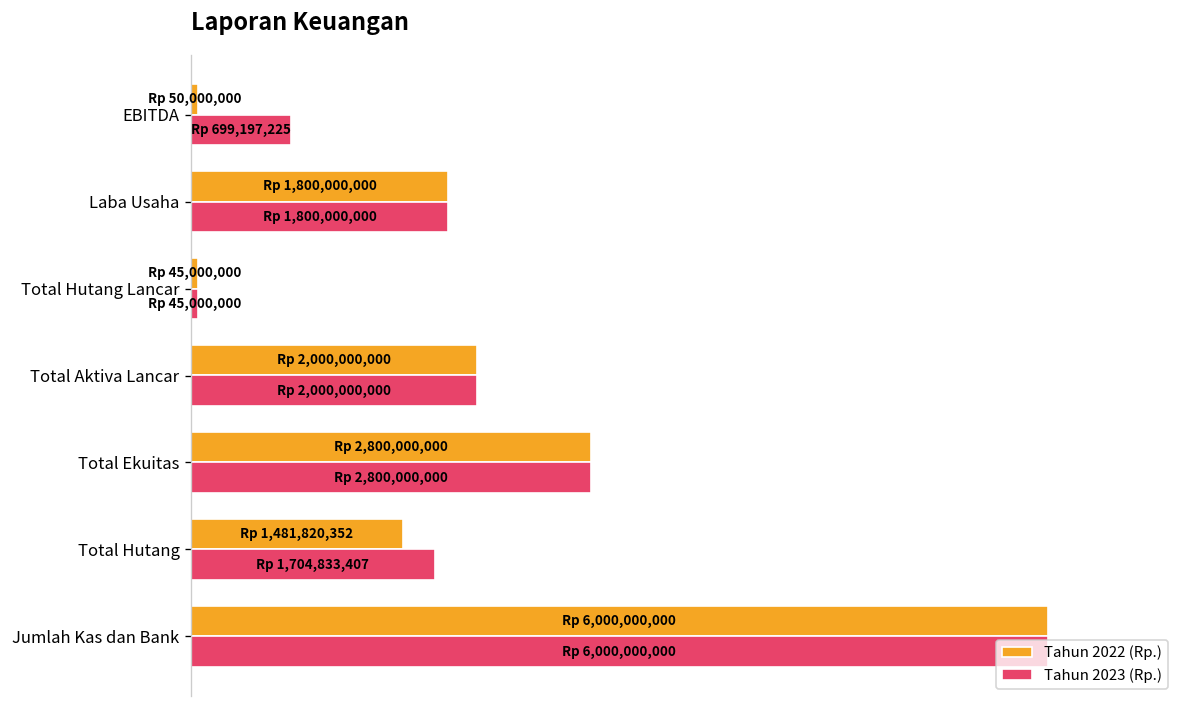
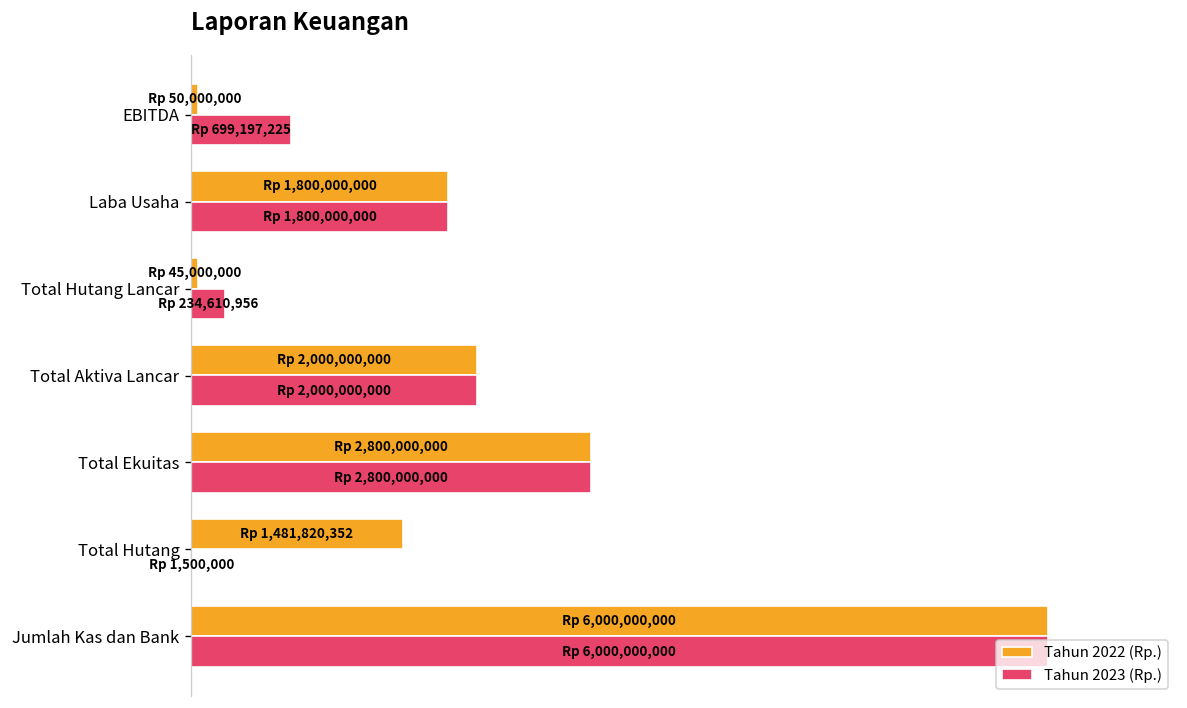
Tahun 2023 (Rp.), Total Hutang Lancar: 45,000,000 -> 234,610,956
Tahun 2023 (Rp.), Total Hutang: 1,704,833,407 -> 1,500,000
